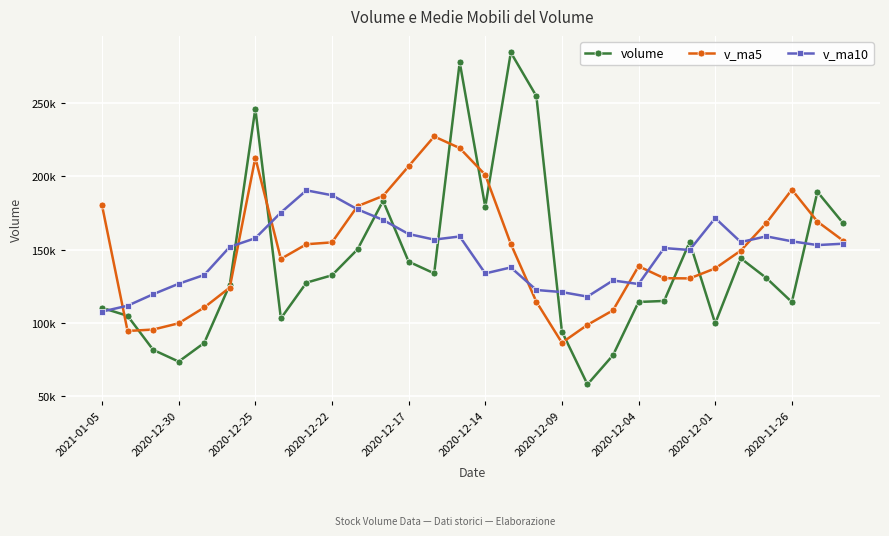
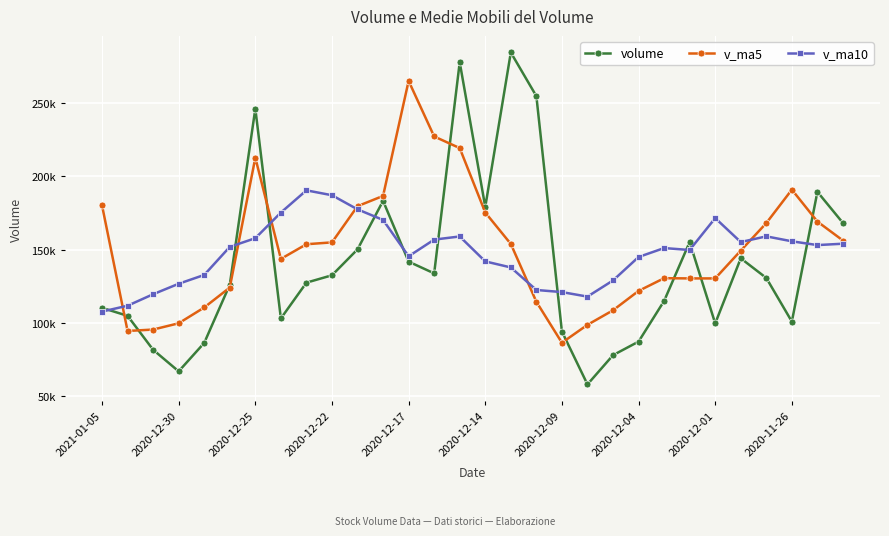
volume, 2020-12-30: 73000 -> 67000
v_ma5, 2020-12-17: 207000 -> 265000
v_ma10, 2020-12-17: 161000 -> 145000
v_ma5, 2020-12-14: 201000 -> 175000
v_ma10, 2020-12-14: 134000 -> 142000
volume, 2020-12-04: 114000 -> 87000
v_ma5, 2020-12-04: 139000 -> 122000
v_ma10, 2020-12-04: 126000 -> 145000
v_ma5, 2020-12-01: 137000 -> 130000
volume, 2020-11-26: 114000 -> 101000
